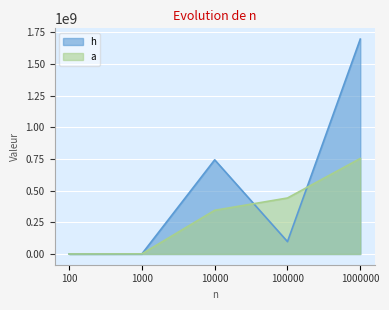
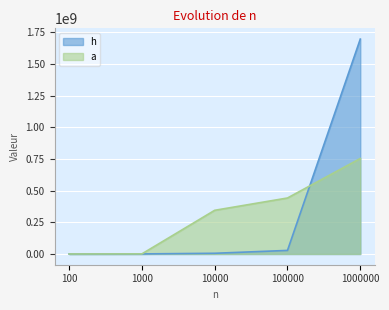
h, 10000: 740000000 -> 10000000
h, 100000: 100000000 -> 30000000
